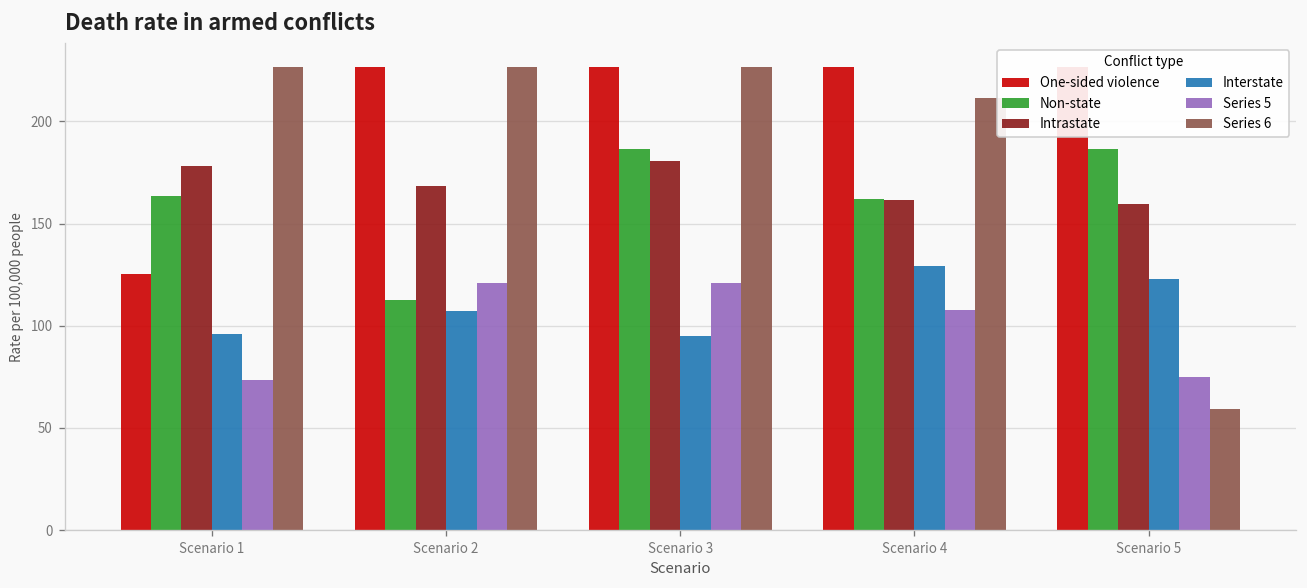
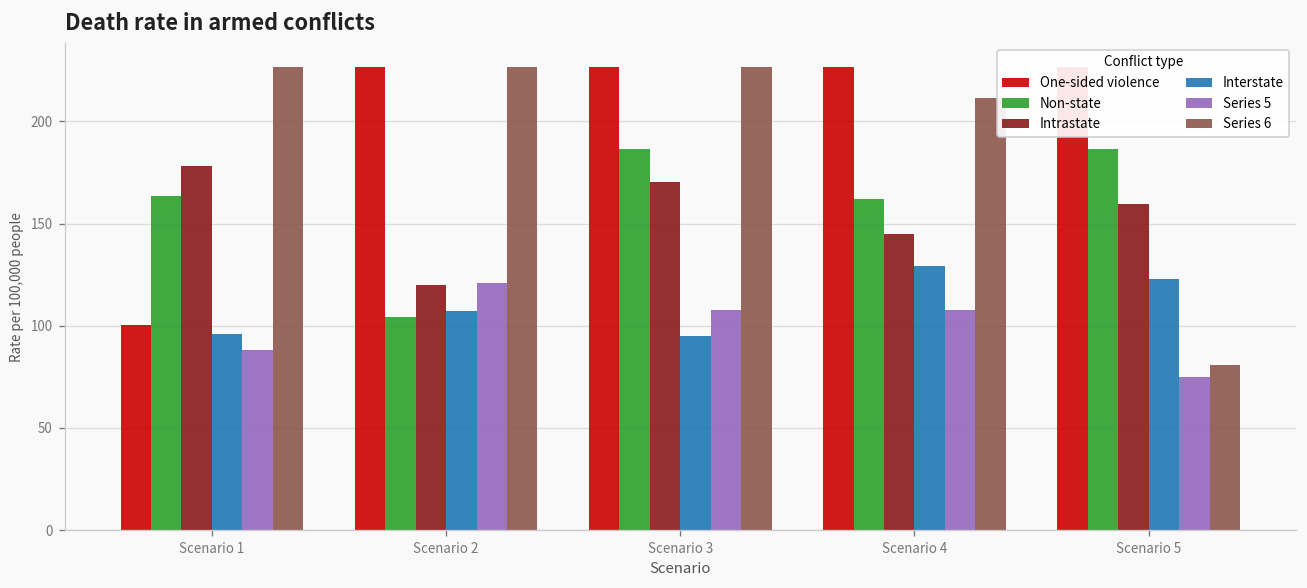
One-sided violence, Scenario 1: 125 -> 100
Series 5, Scenario 1: 73 -> 88
Non-state, Scenario 2: 112 -> 104
Intrastate, Scenario 2: 168 -> 120
Intrastate, Scenario 3: 181 -> 170
Series 5, Scenario 3: 121 -> 108
Intrastate, Scenario 4: 161 -> 145
Series 6, Scenario 5: 59 -> 81
